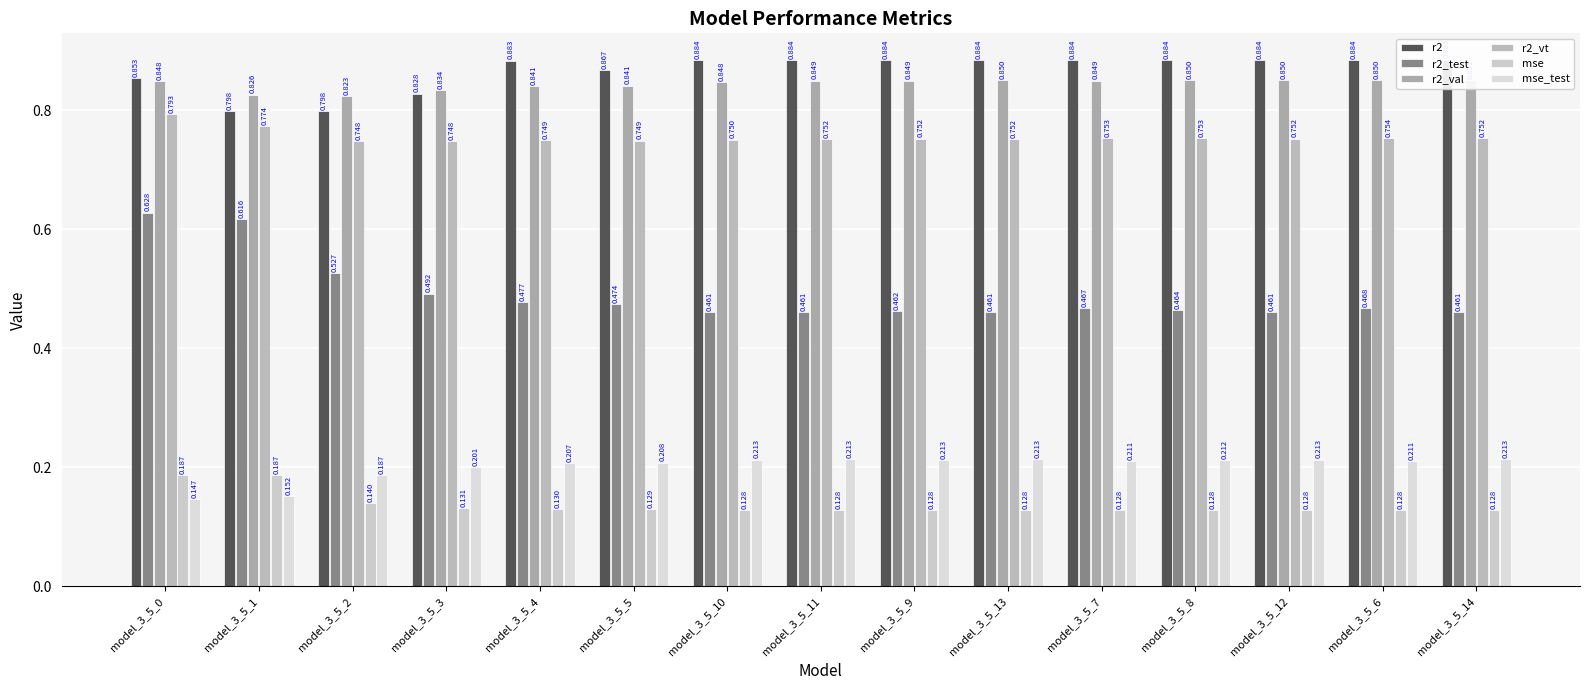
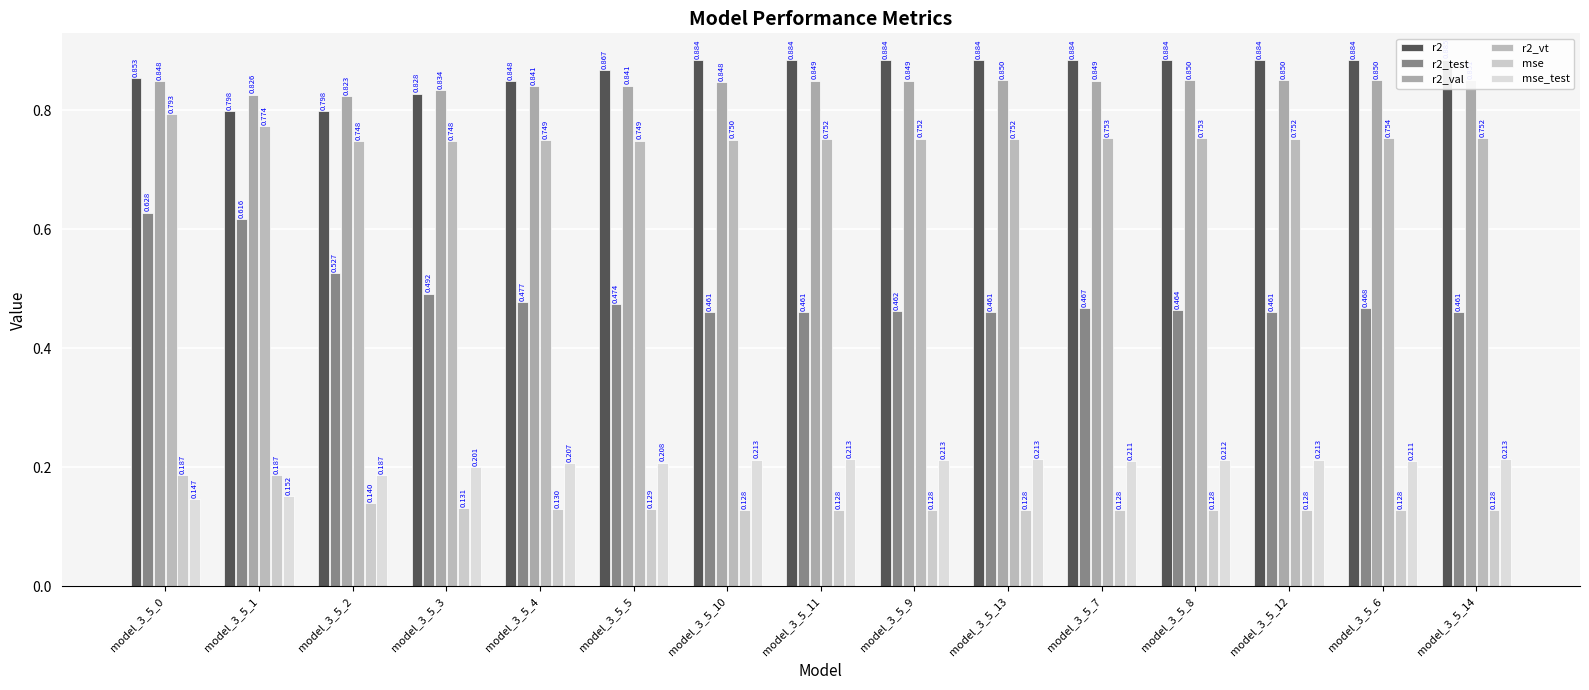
r2, model_3_5_4: 0.883 -> 0.848
